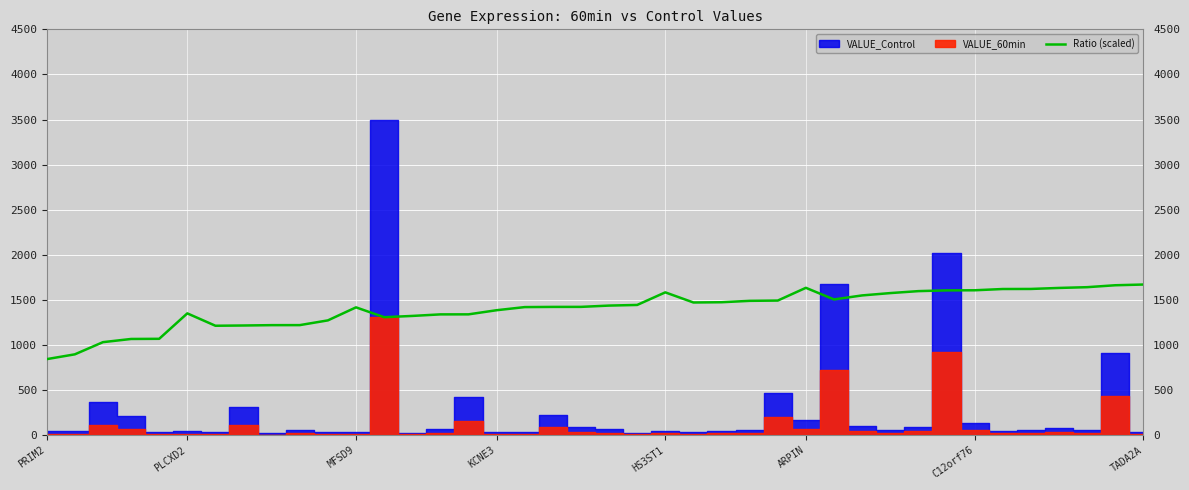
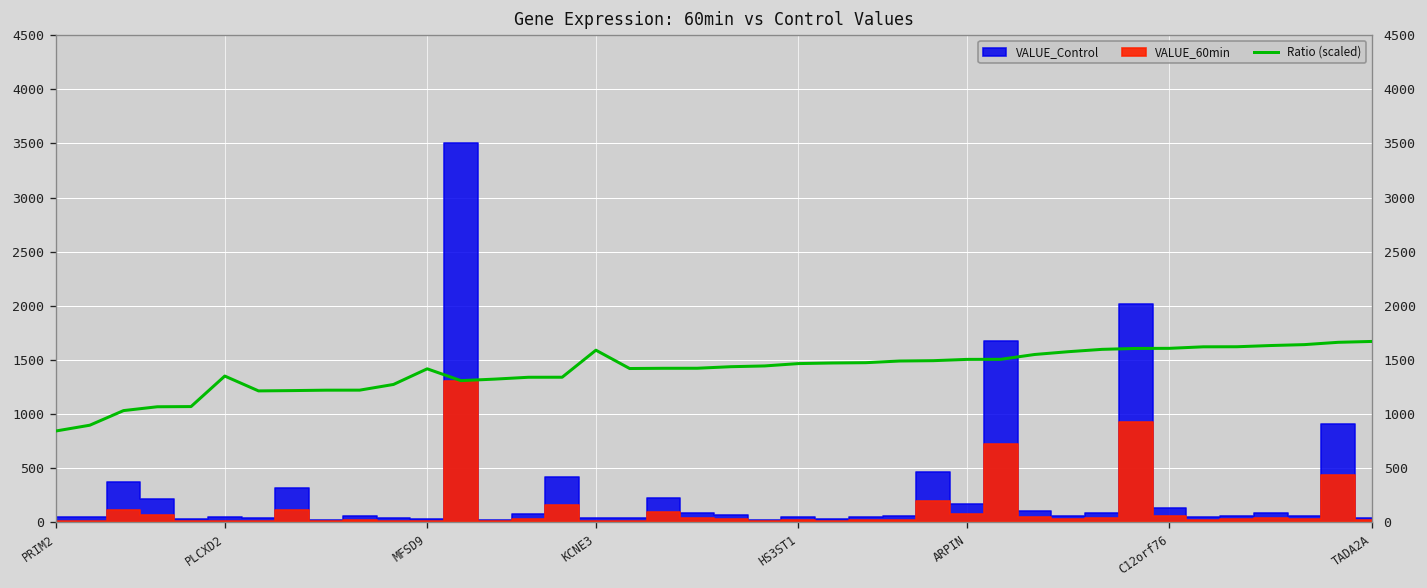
Ratio (scaled), KCNE3: 1400 -> 1600
Ratio (scaled), HS3ST1: 1600 -> 1500
Ratio (scaled), ARPIN: 1600 -> 1500
